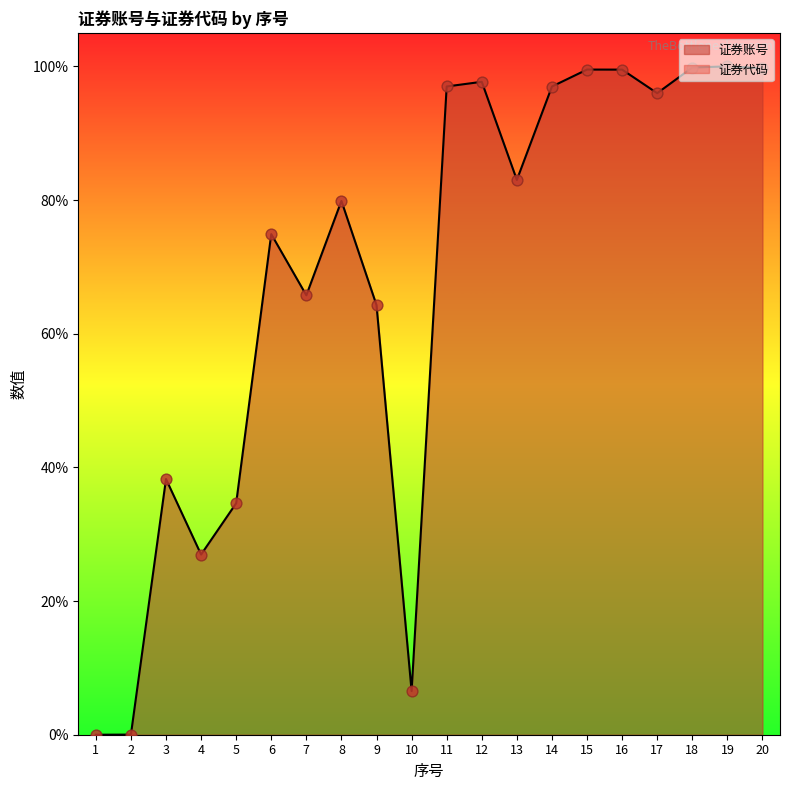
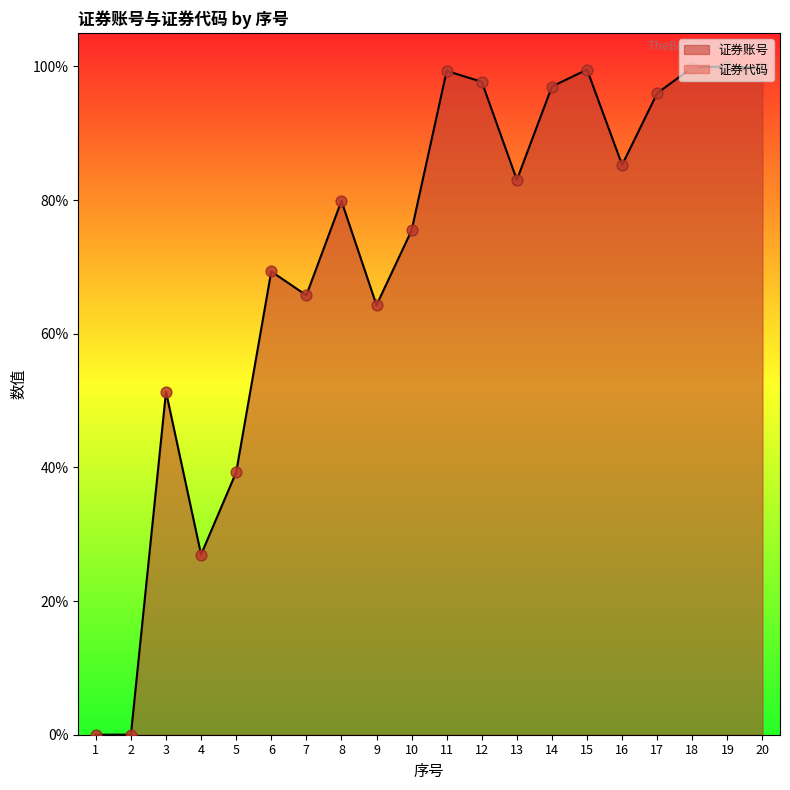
3: 38% -> 51%
5: 35% -> 39%
6: 75% -> 69%
10: 7% -> 75%
11: 97% -> 99%
16: 100% -> 85%
